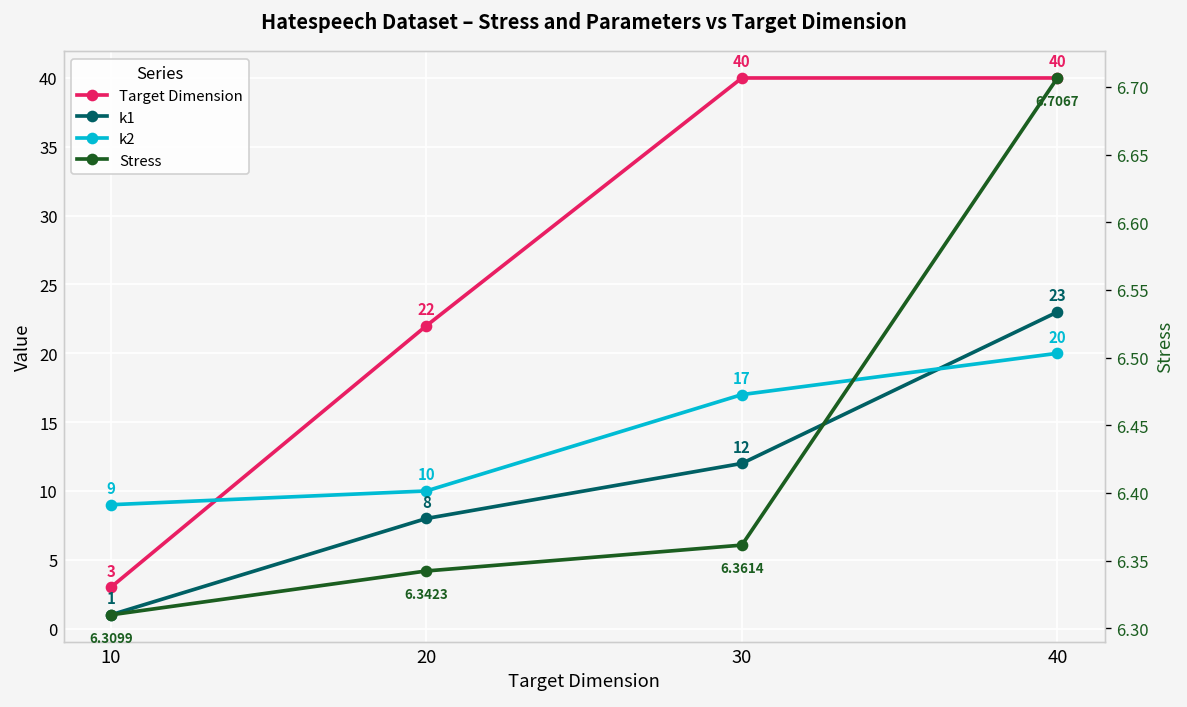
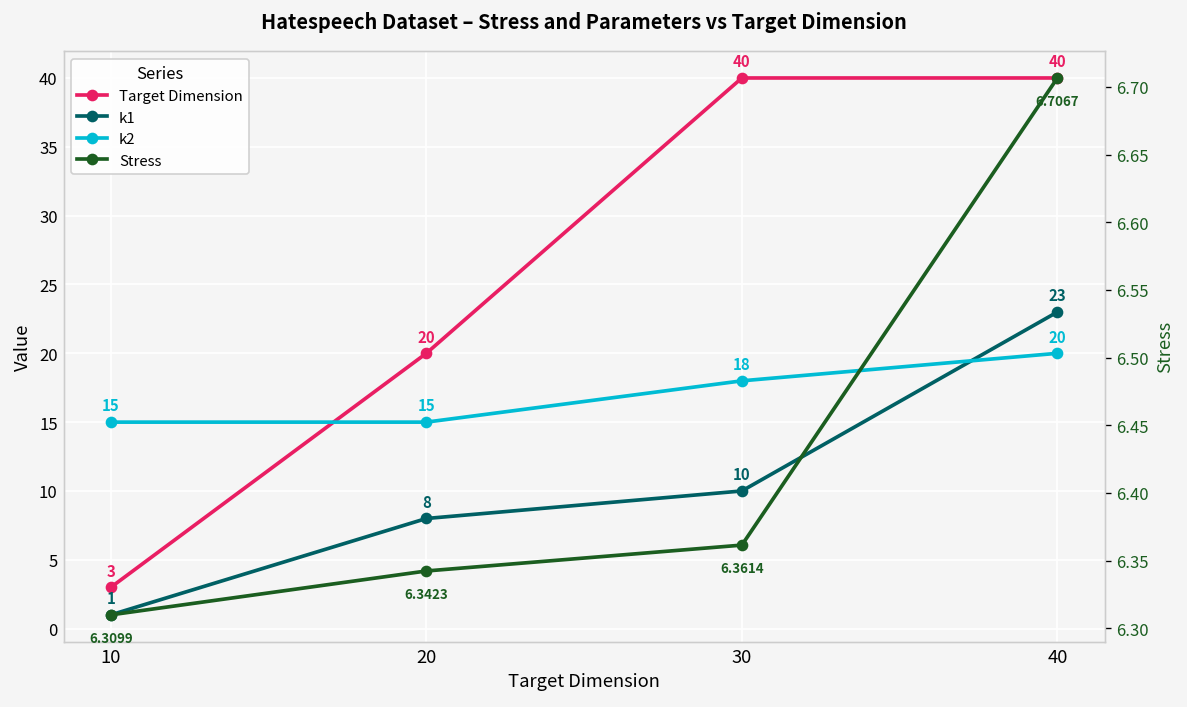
k2, 10: 9 -> 15
Target Dimension, 20: 22 -> 20
k2, 20: 10 -> 15
k1, 30: 12 -> 10
k2, 30: 17 -> 18
